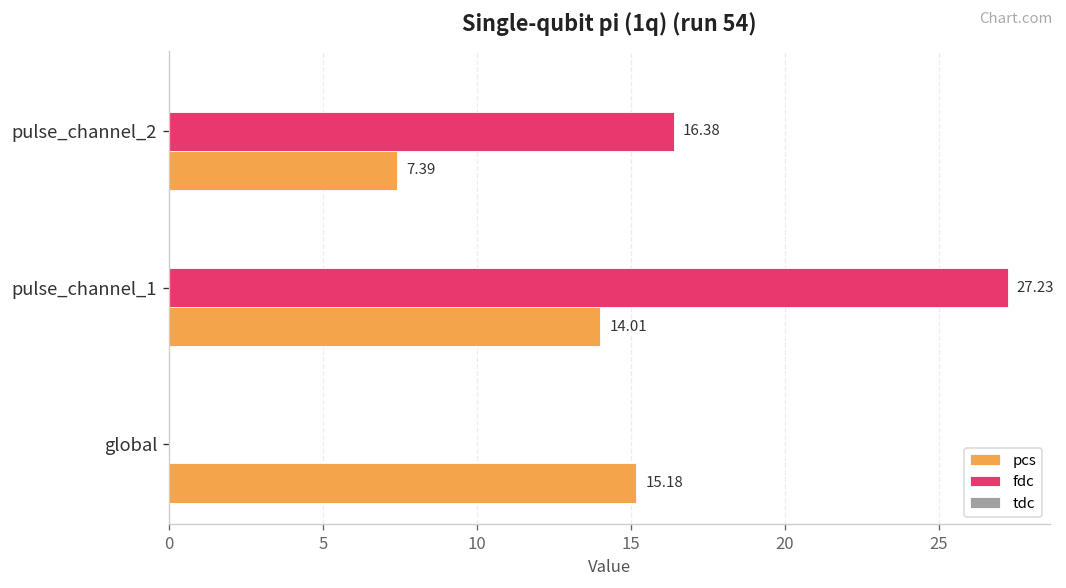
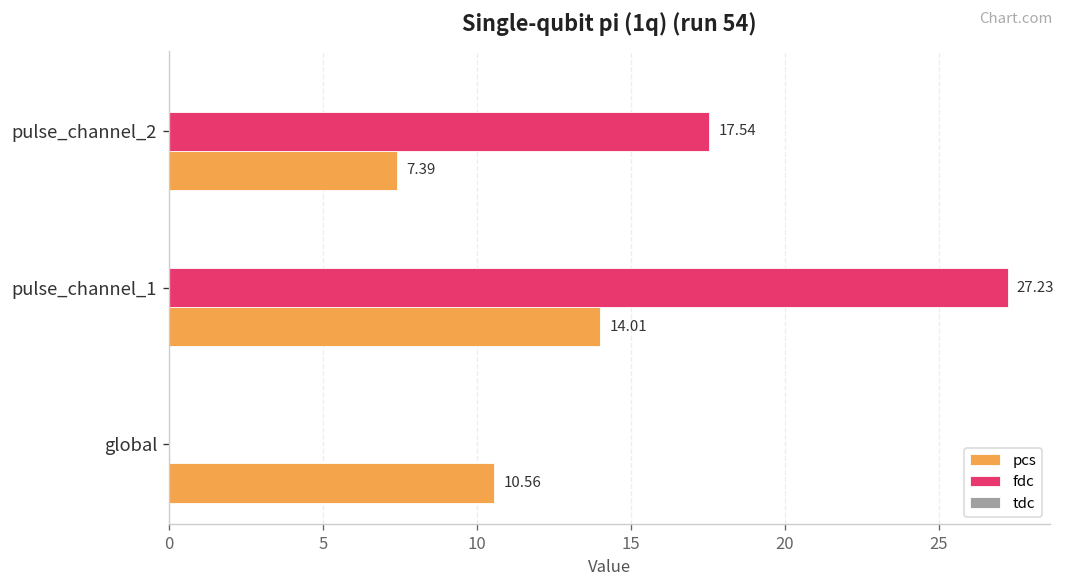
fdc, pulse_channel_2: 16.38 -> 17.54
pcs, global: 15.18 -> 10.56
